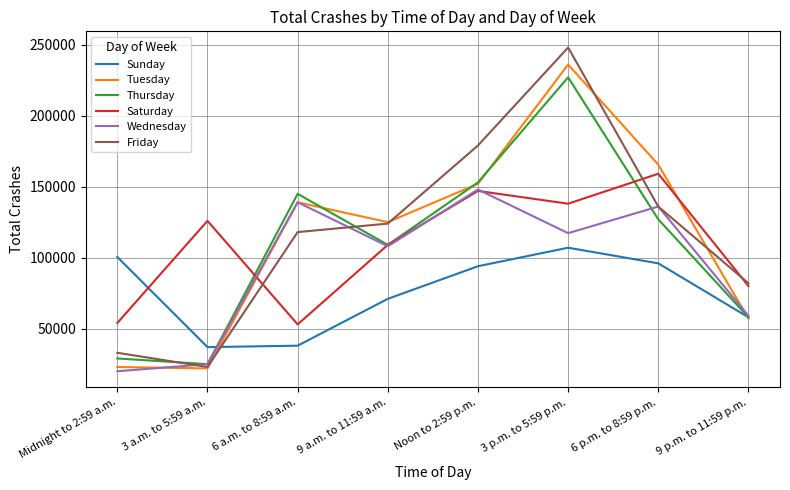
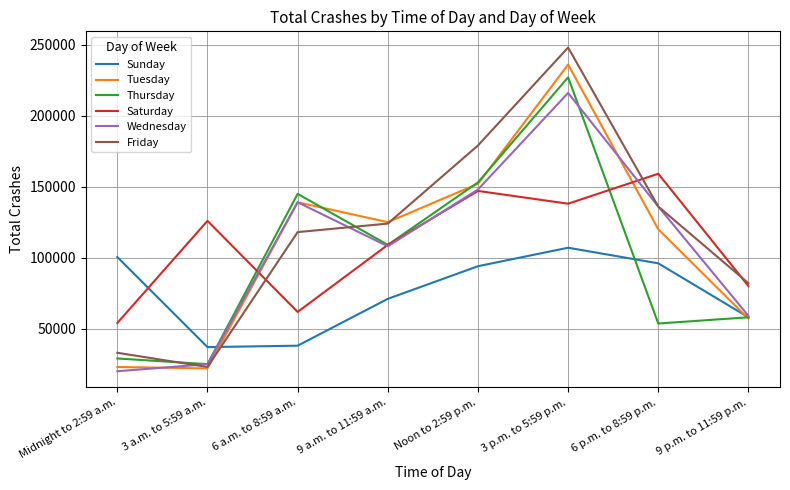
Saturday, 6 a.m. to 8:59 a.m.: 53000 -> 62000
Wednesday, 3 p.m. to 5:59 p.m.: 117000 -> 216000
Tuesday, 6 p.m. to 8:59 p.m.: 166000 -> 120000
Thursday, 6 p.m. to 8:59 p.m.: 127000 -> 54000
